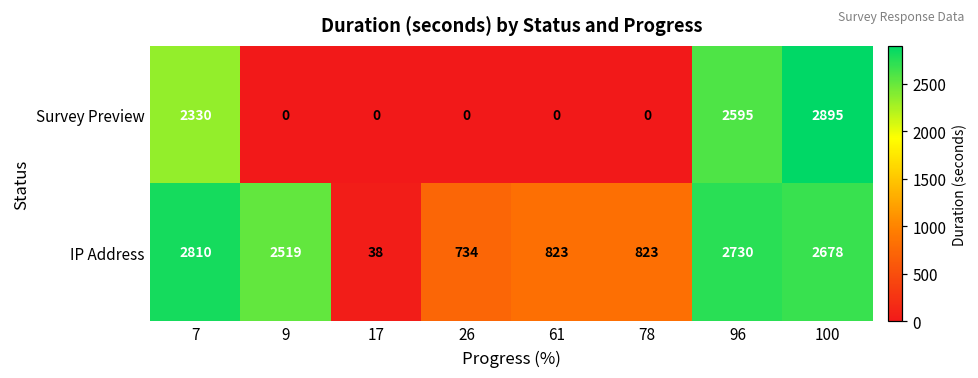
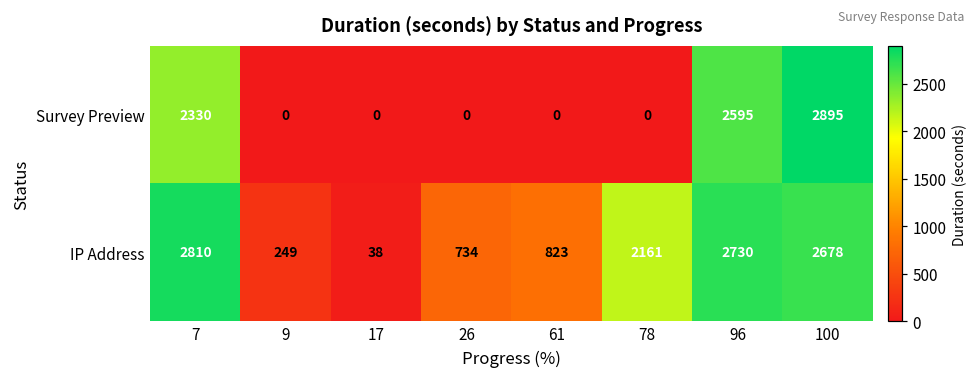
IP Address, 9: 2519 -> 249
IP Address, 78: 823 -> 2161
